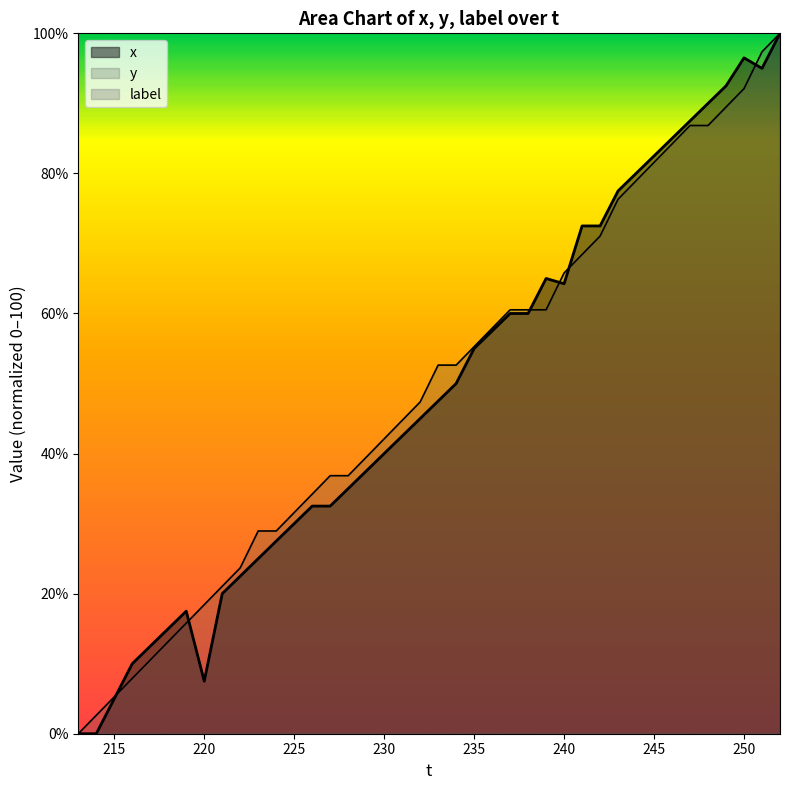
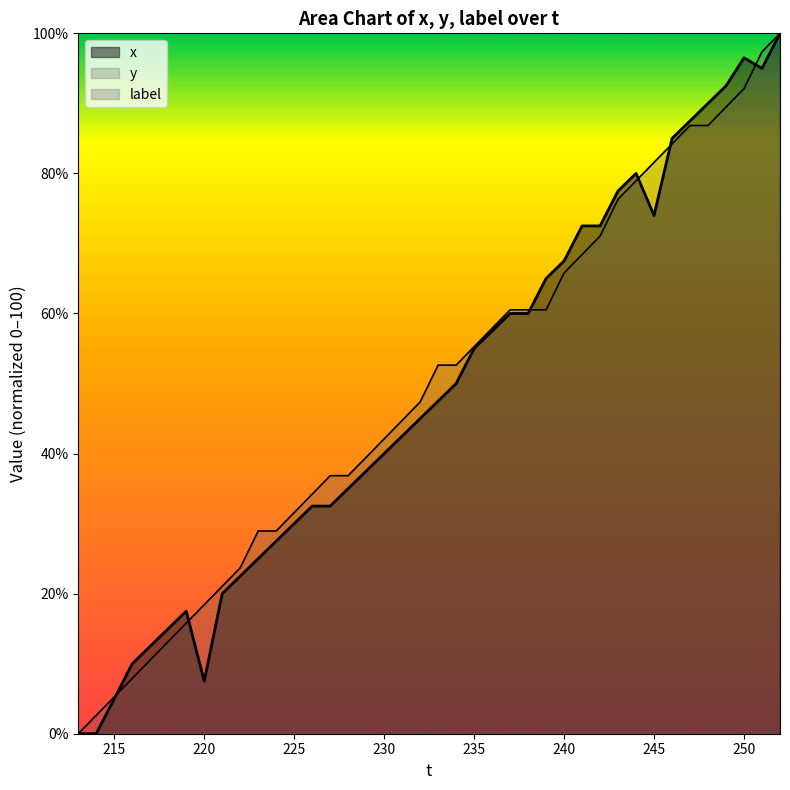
x, 240: 64% -> 68%
x, 245: 83% -> 74%
